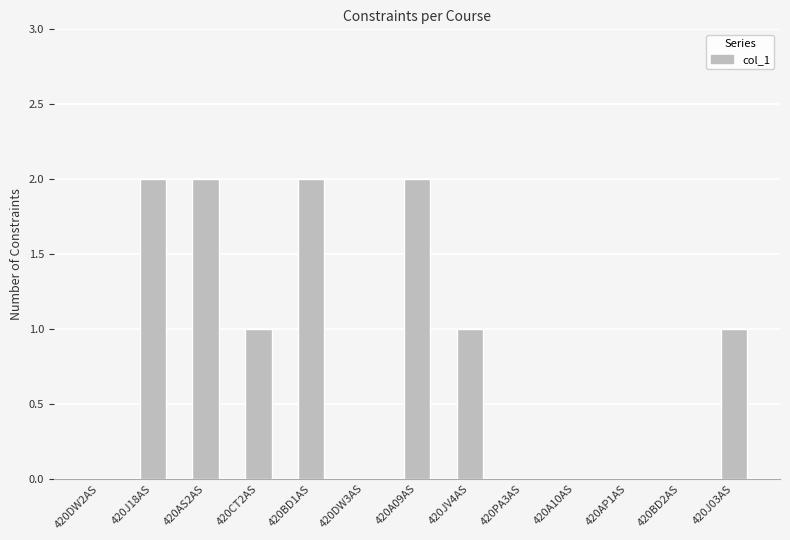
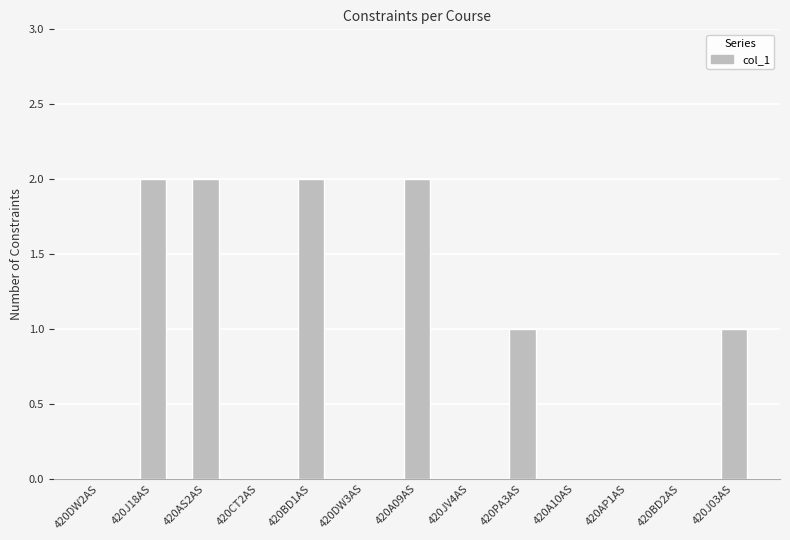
420CT2AS: 1 -> 0
420JV4AS: 1 -> 0
420PA3AS: 0 -> 1
